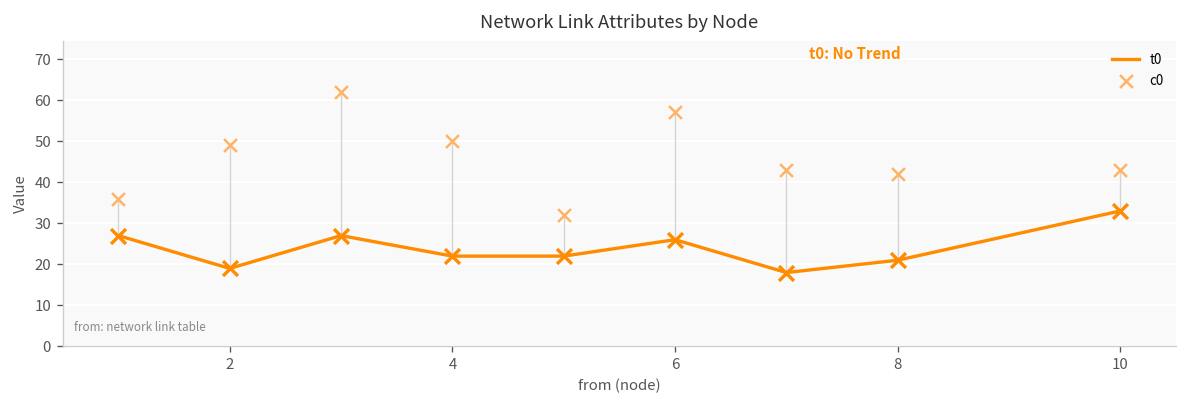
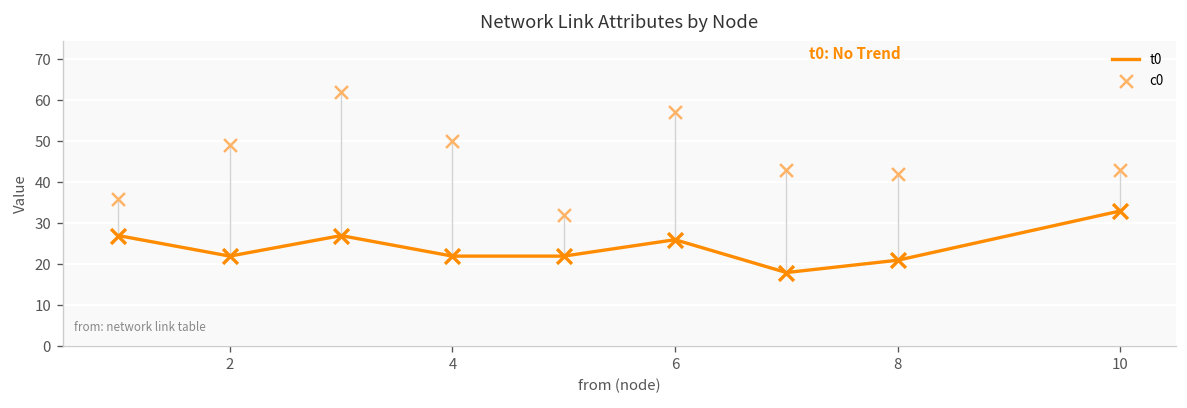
t0, 2: 19 -> 22
